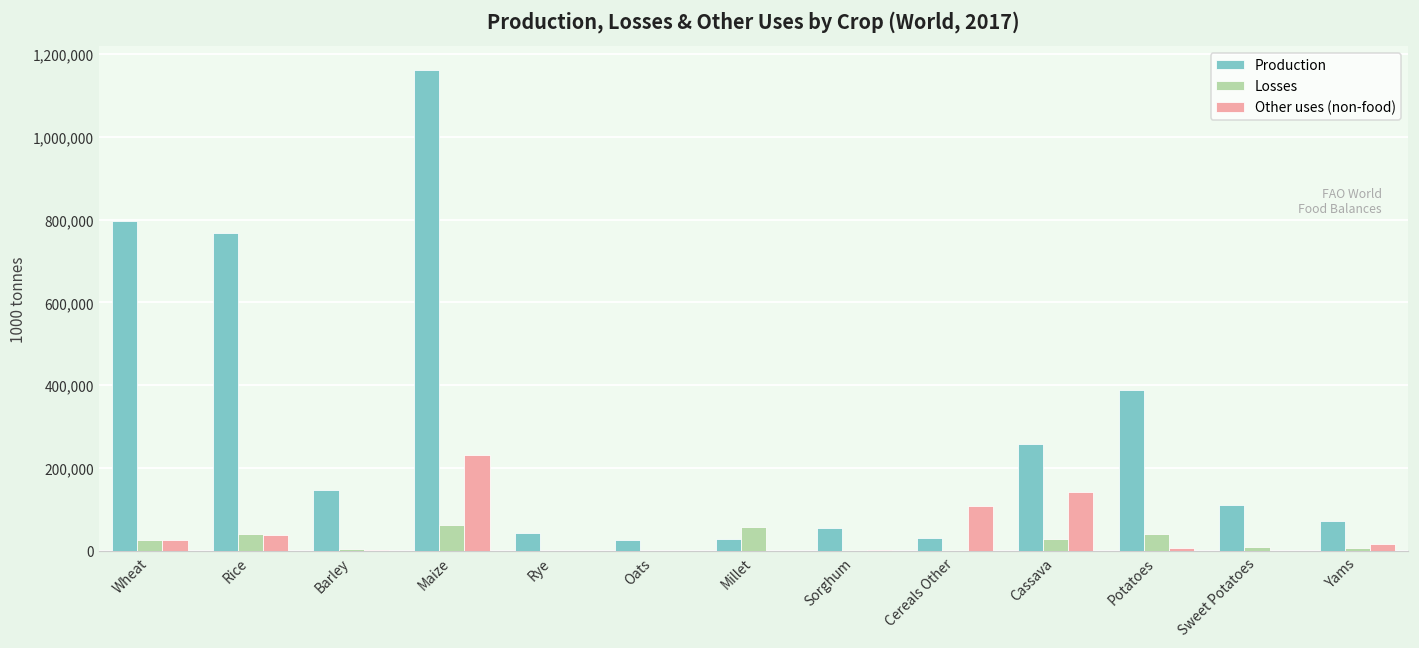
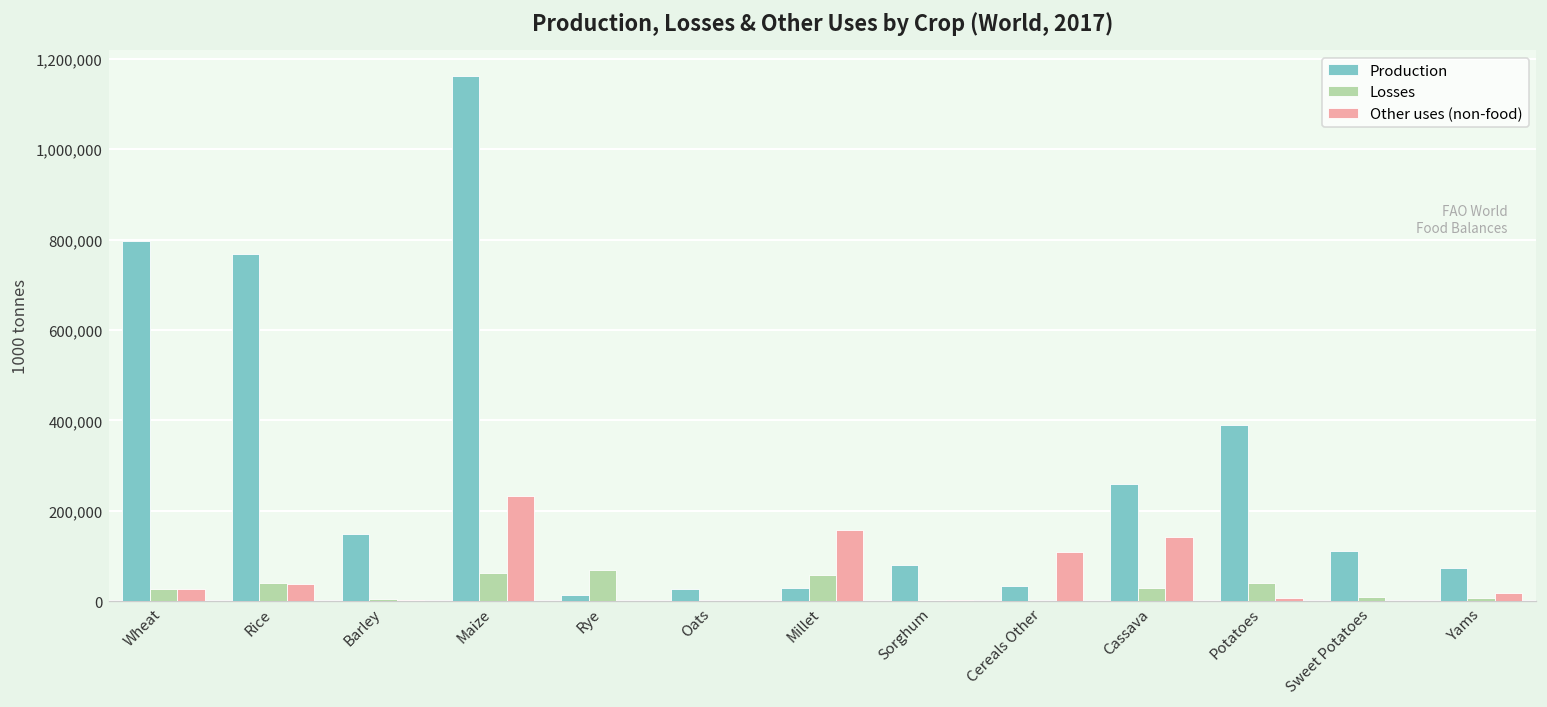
Production, Rye: 40,000 -> 10,000
Losses, Rye: 0 -> 70,000
Other uses (non-food), Millet: 0 -> 160,000
Production, Sorghum: 60,000 -> 80,000
